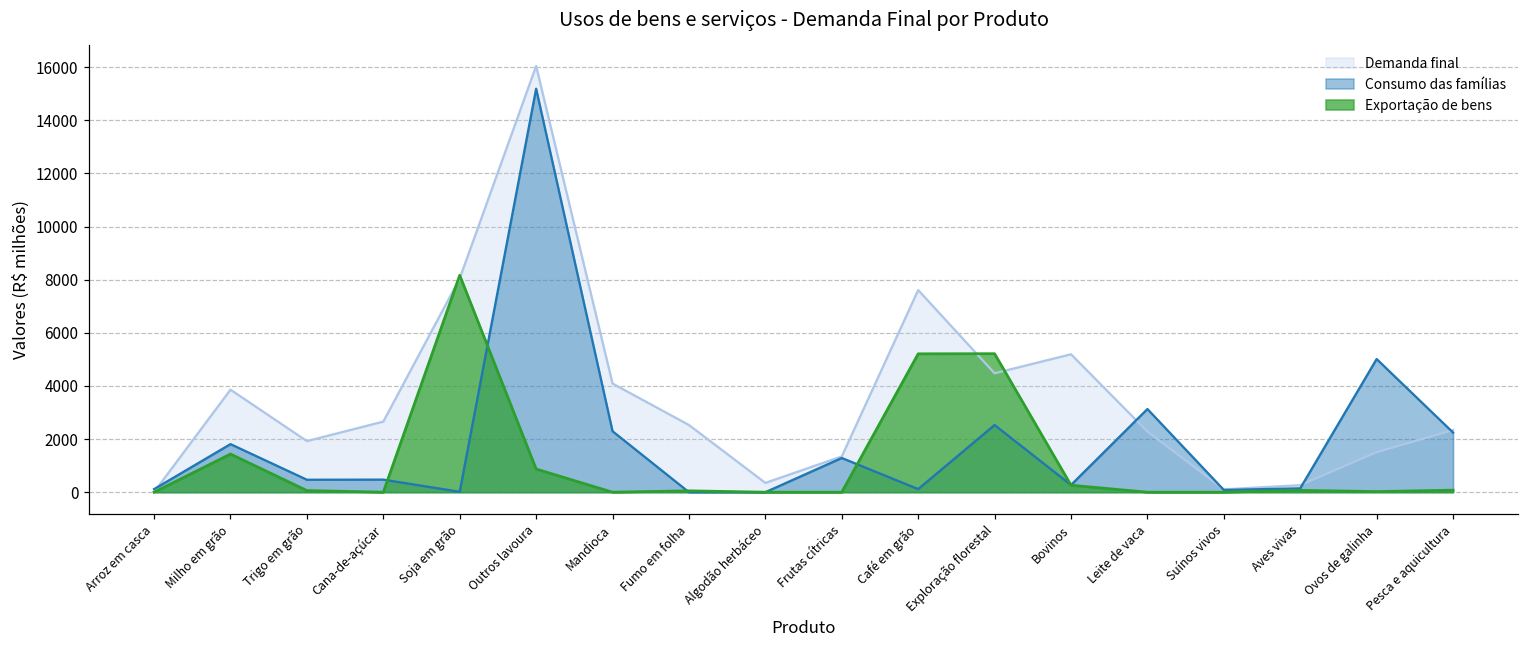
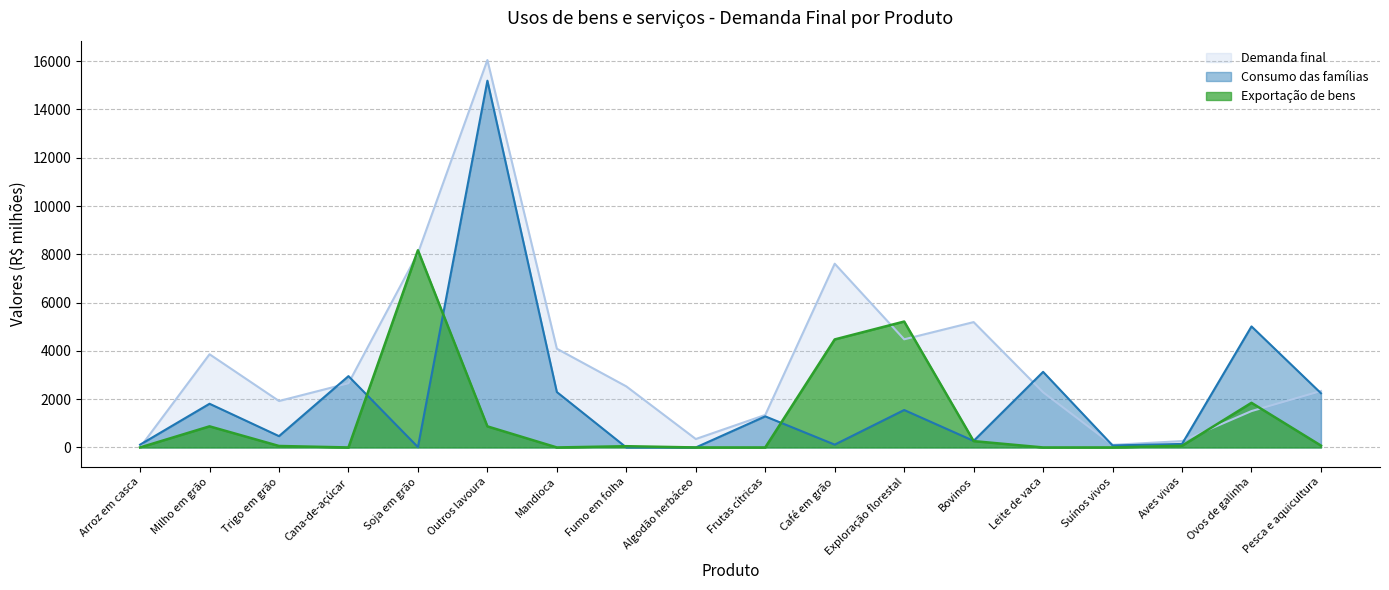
Exportação de bens, Milho em grão: 1400 -> 900
Consumo das famílias, Cana-de-açúcar: 500 -> 3000
Exportação de bens, Café em grão: 5200 -> 4500
Consumo das famílias, Exploração florestal: 2500 -> 1600
Exportação de bens, Ovos de galinha: 0 -> 1800
